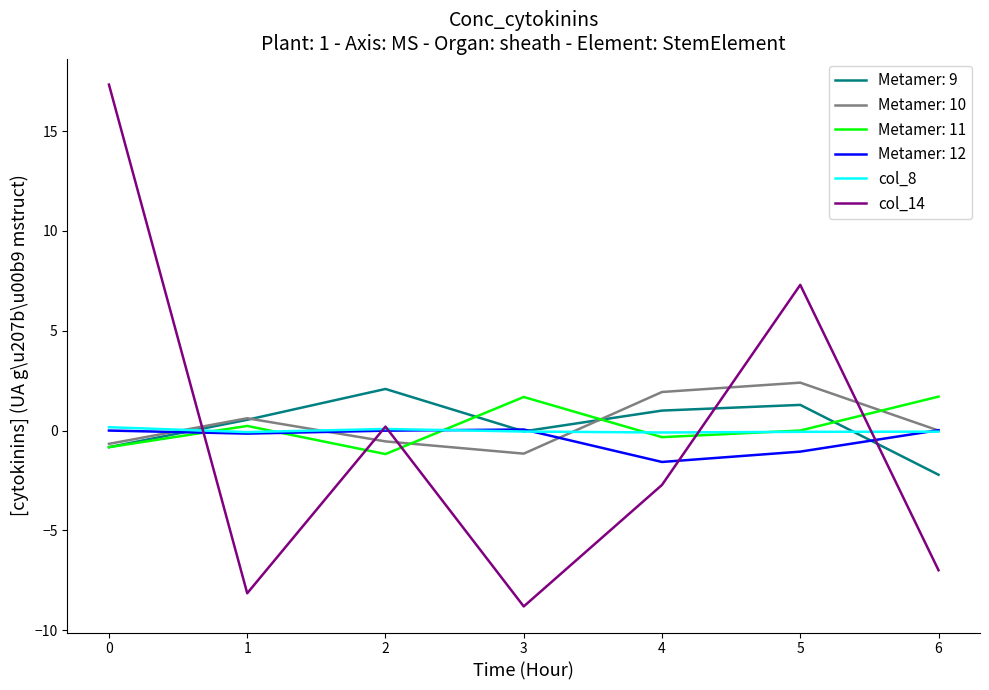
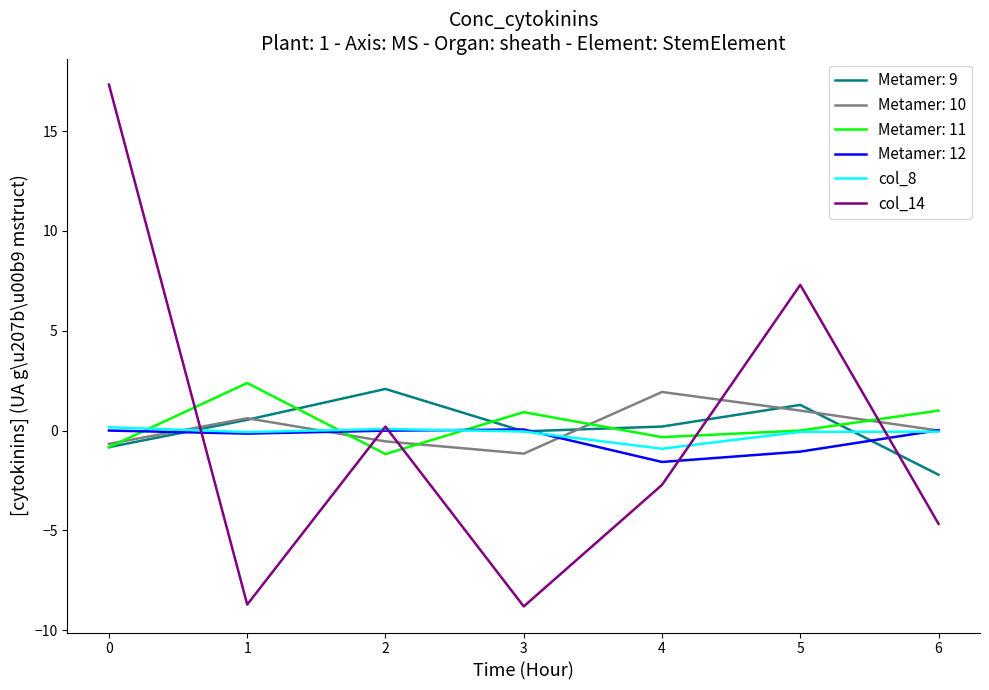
Metamer: 11, 1: 0.2 -> 2.4
col_14, 1: -8.2 -> -8.7
Metamer: 11, 3: 1.7 -> 0.9
Metamer: 9, 4: 1.0 -> 0.2
col_8, 4: -0.1 -> -0.9
Metamer: 10, 5: 2.4 -> 1.0
Metamer: 11, 6: 1.7 -> 1.0
col_14, 6: -7.0 -> -4.7
